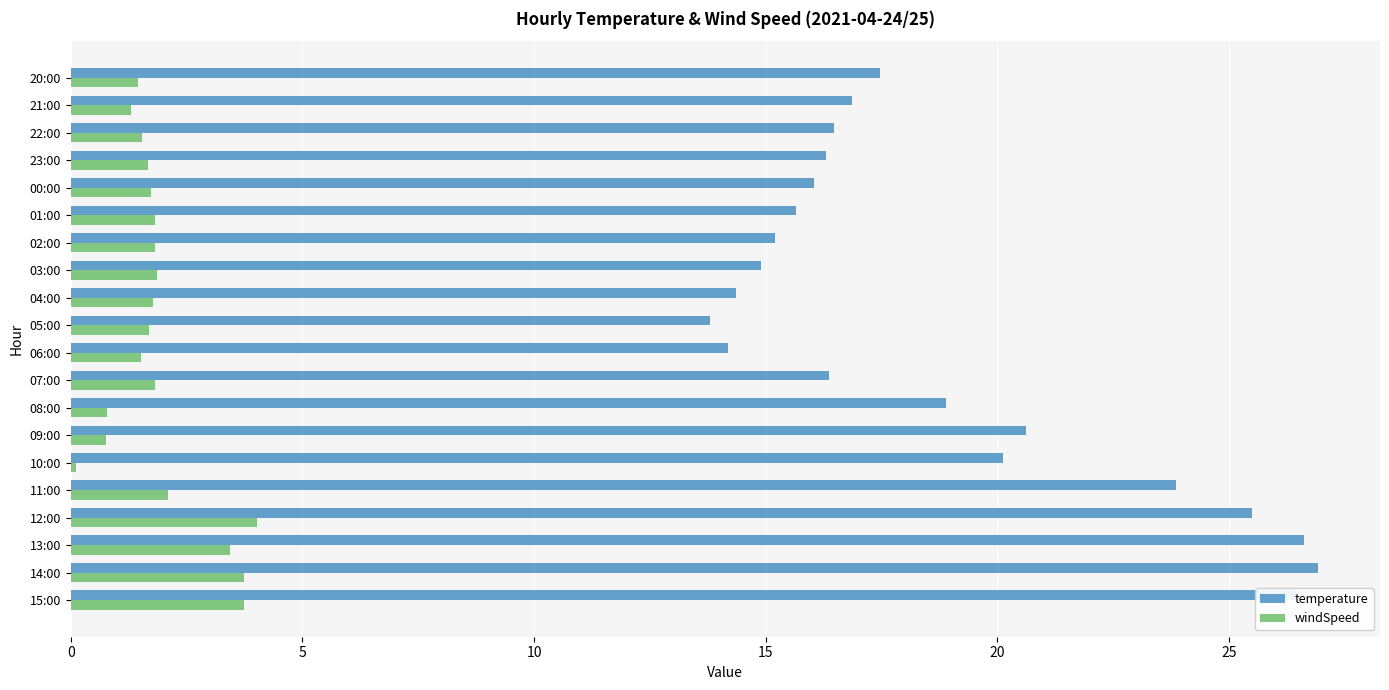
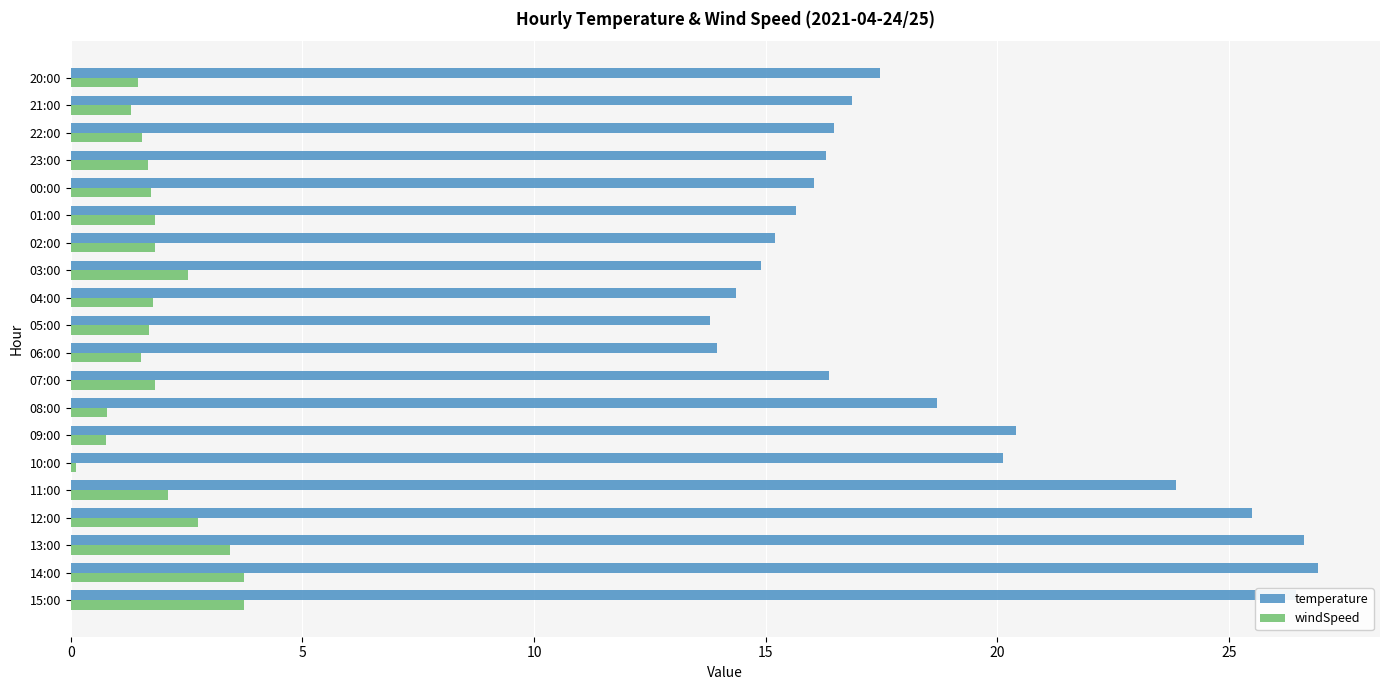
windSpeed, 03:00: 1.9 -> 2.5
temperature, 06:00: 14.2 -> 13.9
temperature, 08:00: 18.9 -> 18.7
temperature, 09:00: 20.6 -> 20.4
windSpeed, 12:00: 4.0 -> 2.8
